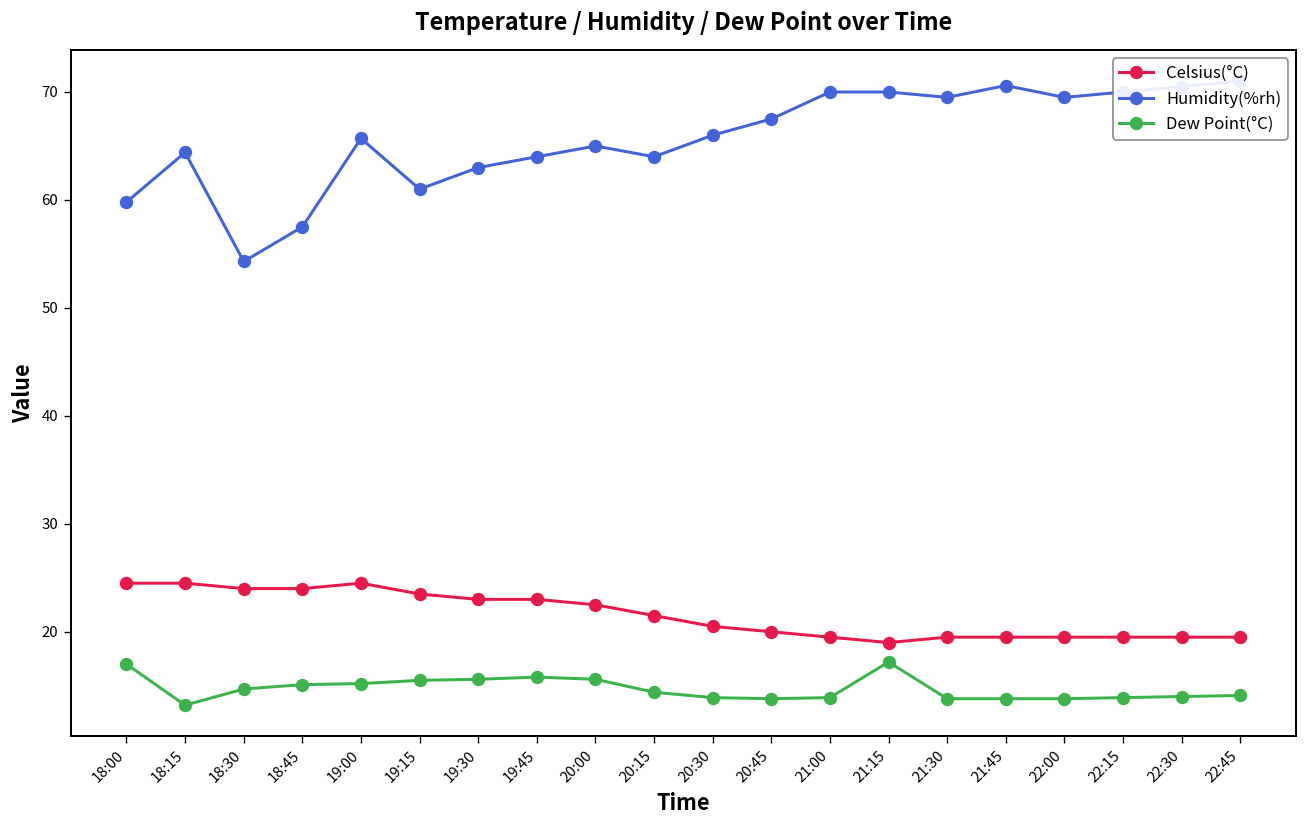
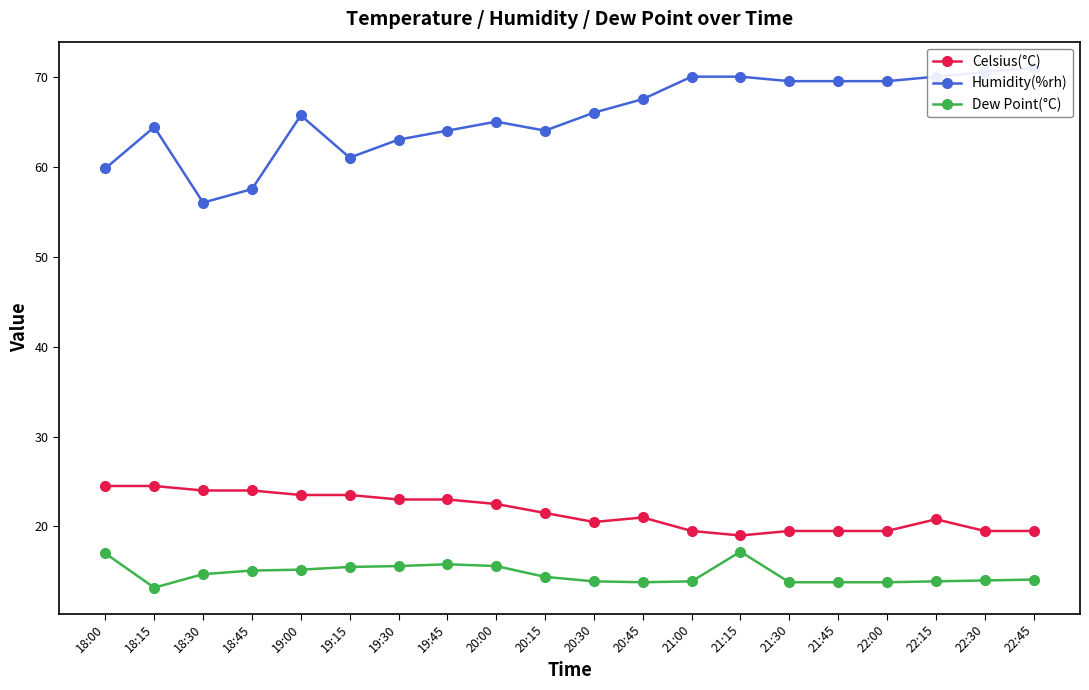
Humidity(%rh), 18:30: 54 -> 56
Celsius(°C), 19:00: 25 -> 24
Celsius(°C), 20:45: 20 -> 21
Humidity(%rh), 21:45: 71 -> 70
Celsius(°C), 22:15: 20 -> 21
